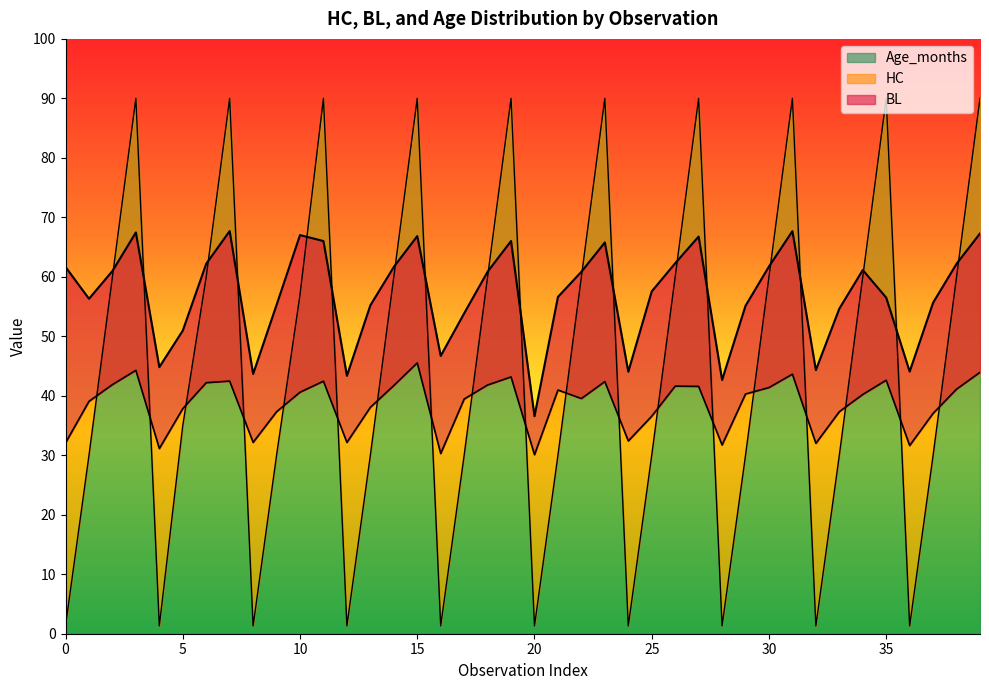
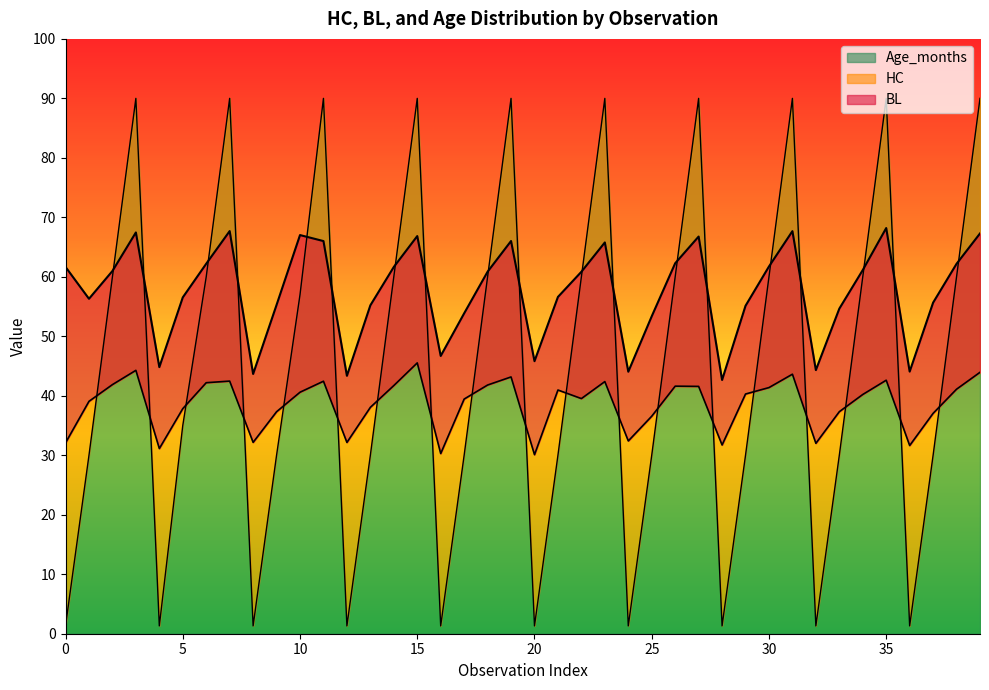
BL, 5: 51 -> 57
BL, 20: 37 -> 46
BL, 25: 58 -> 53
BL, 35: 57 -> 68
